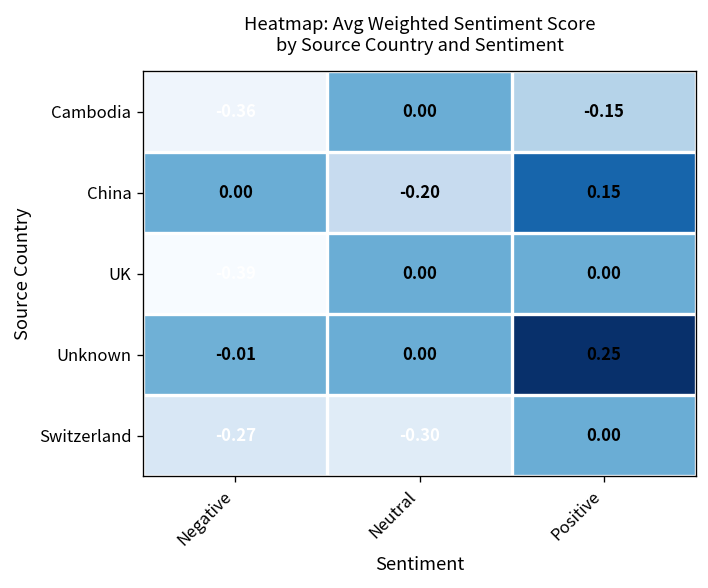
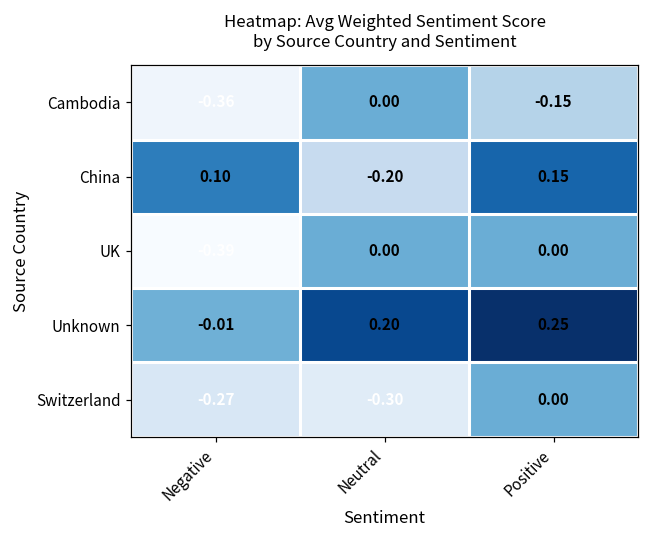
China, Negative: 0.00 -> 0.10
Unknown, Neutral: 0.00 -> 0.20
